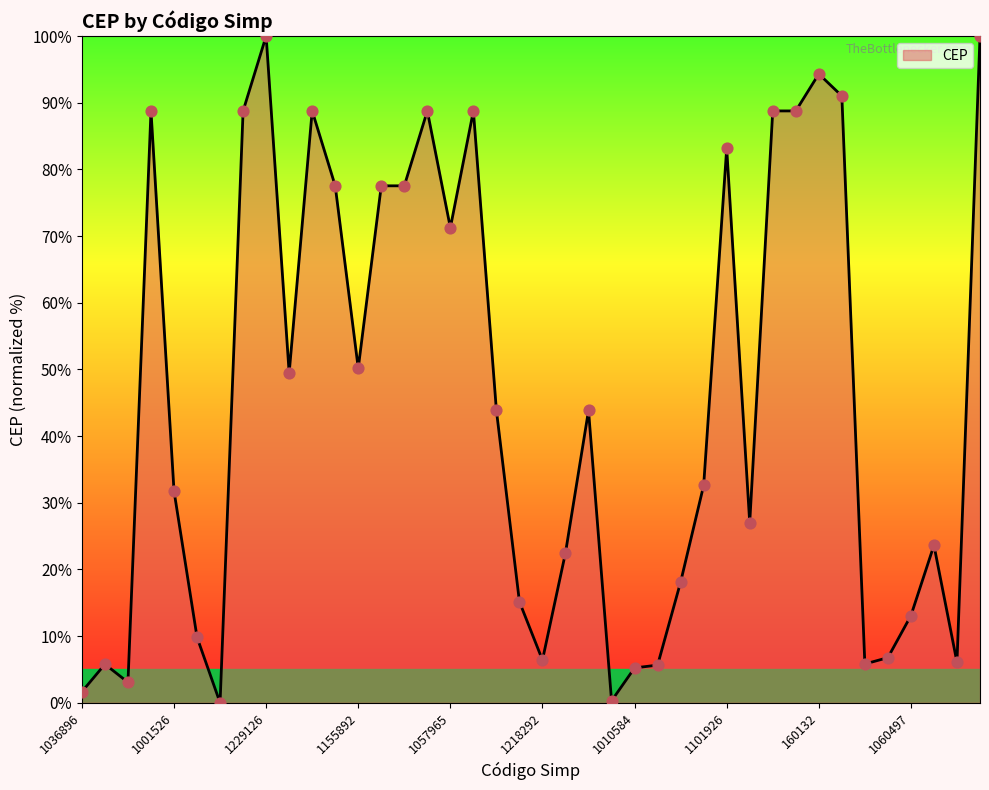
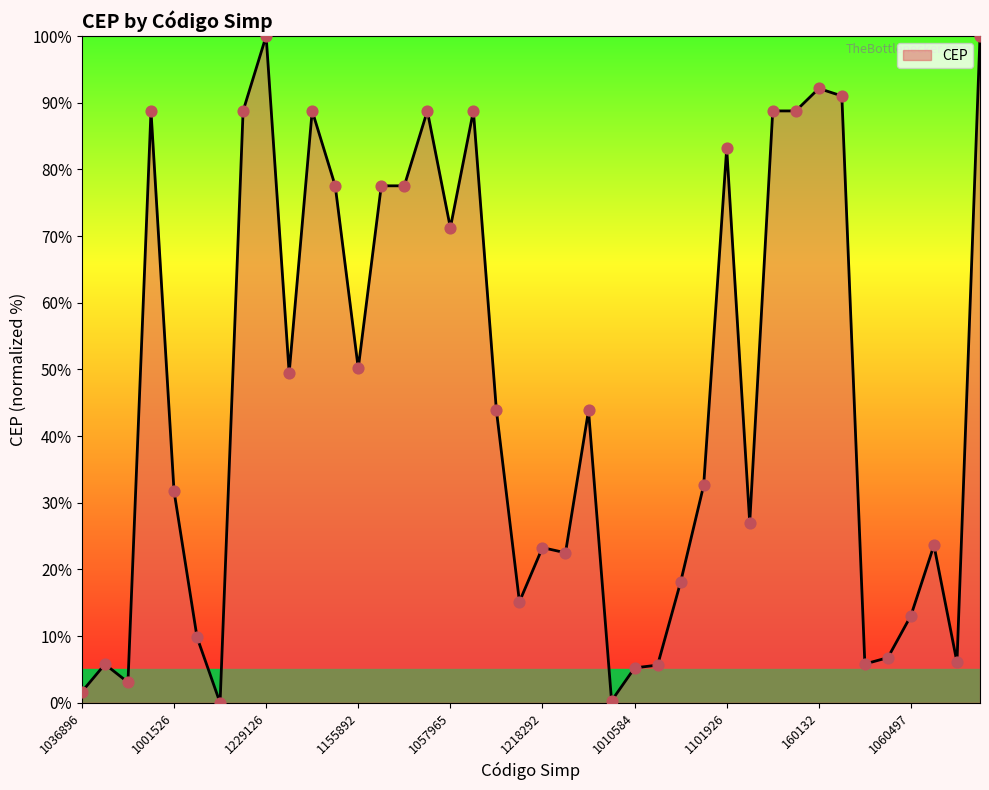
1218292: 6% -> 23%
160132: 94% -> 92%
